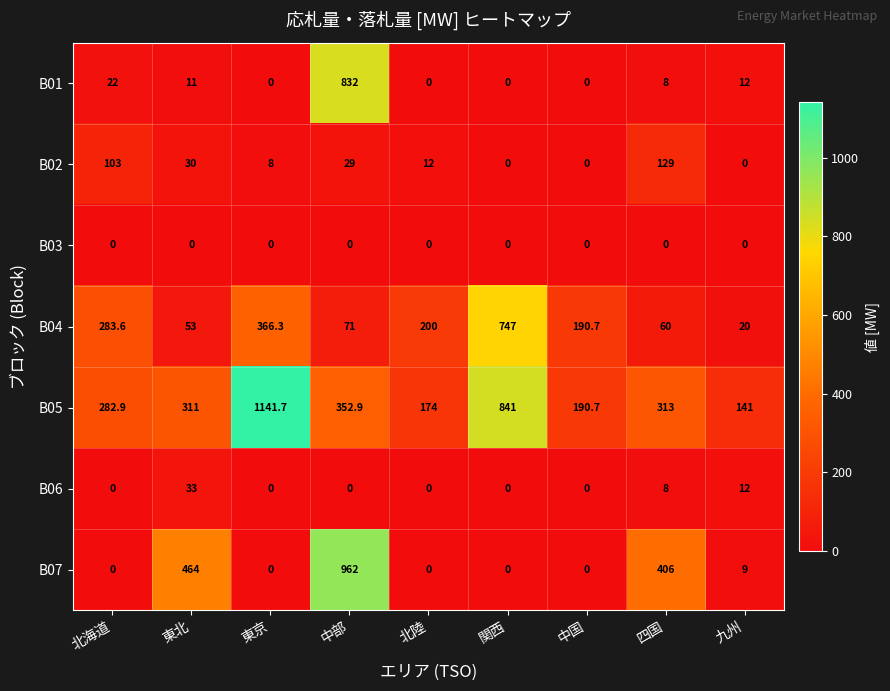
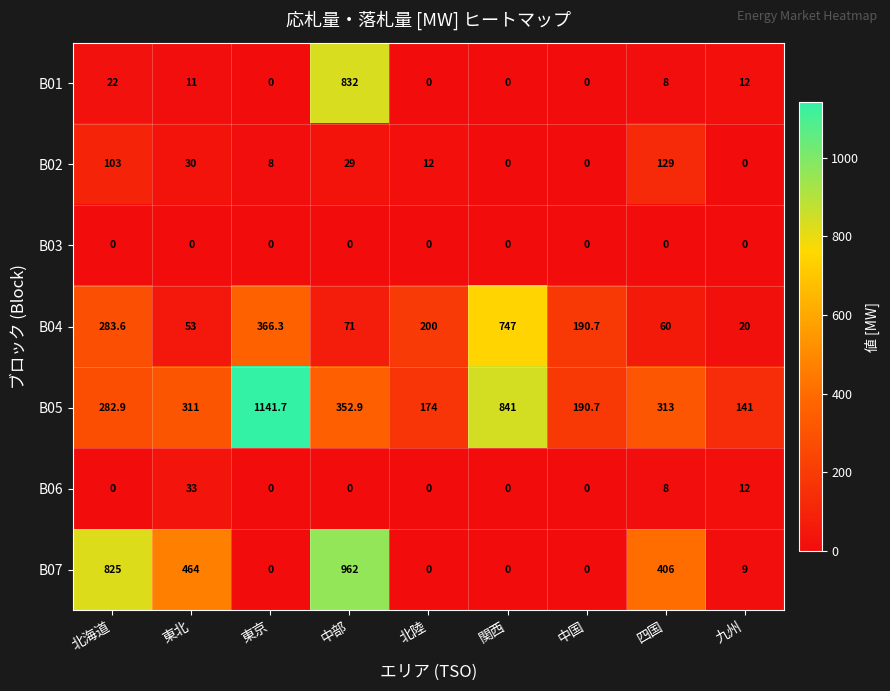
B07, 北海道: 0 -> 825
